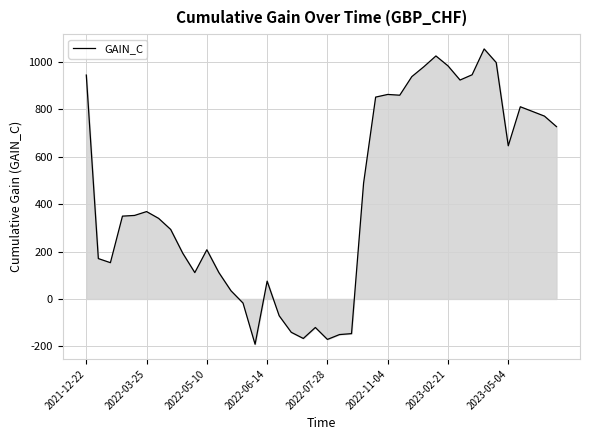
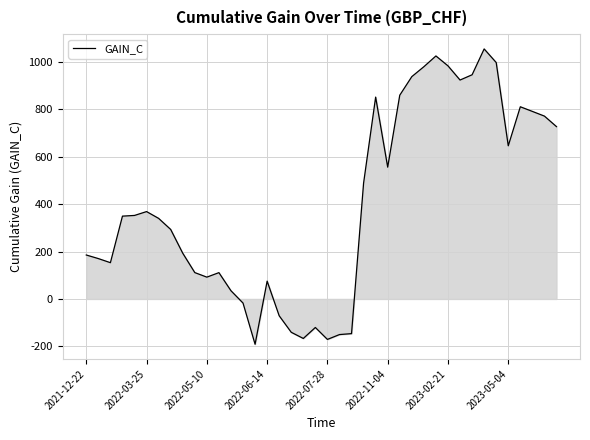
GAIN_C, 2021-12-22: 940 -> 190
GAIN_C, 2022-05-10: 210 -> 90
GAIN_C, 2022-11-04: 860 -> 560
